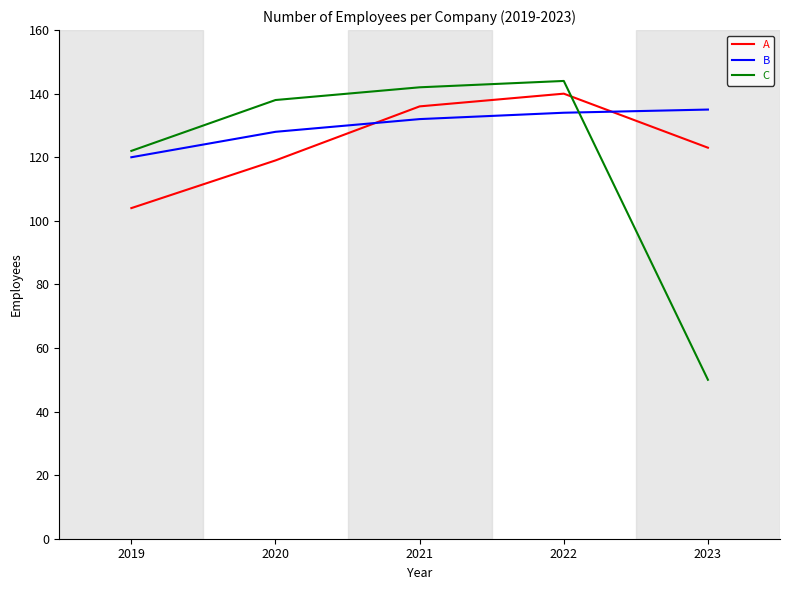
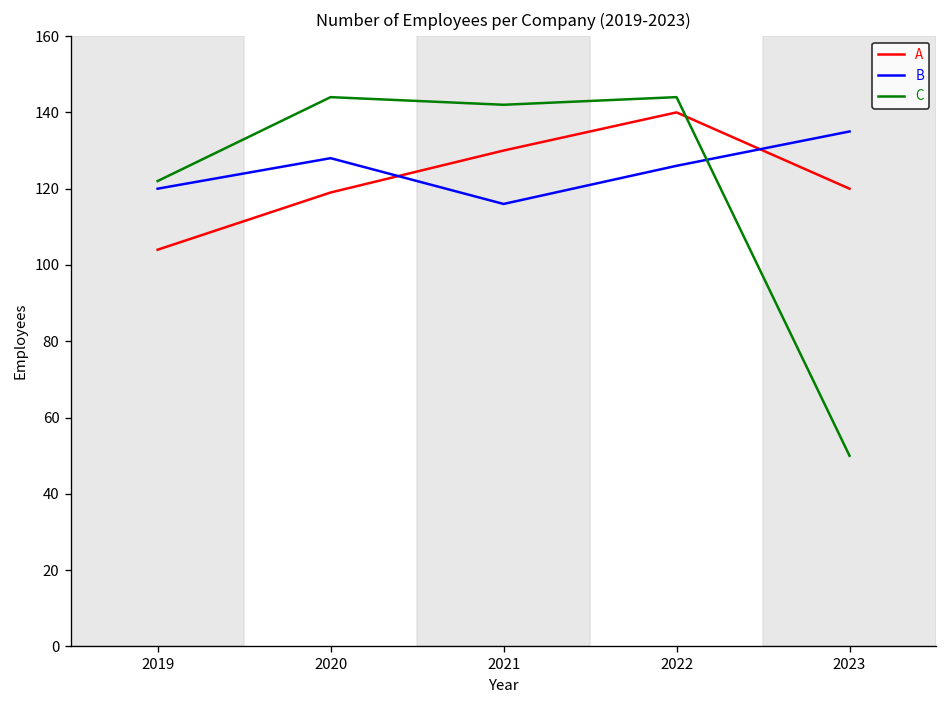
C, 2020: 138 -> 144
A, 2021: 136 -> 130
B, 2021: 132 -> 116
B, 2022: 134 -> 126
A, 2023: 123 -> 120
